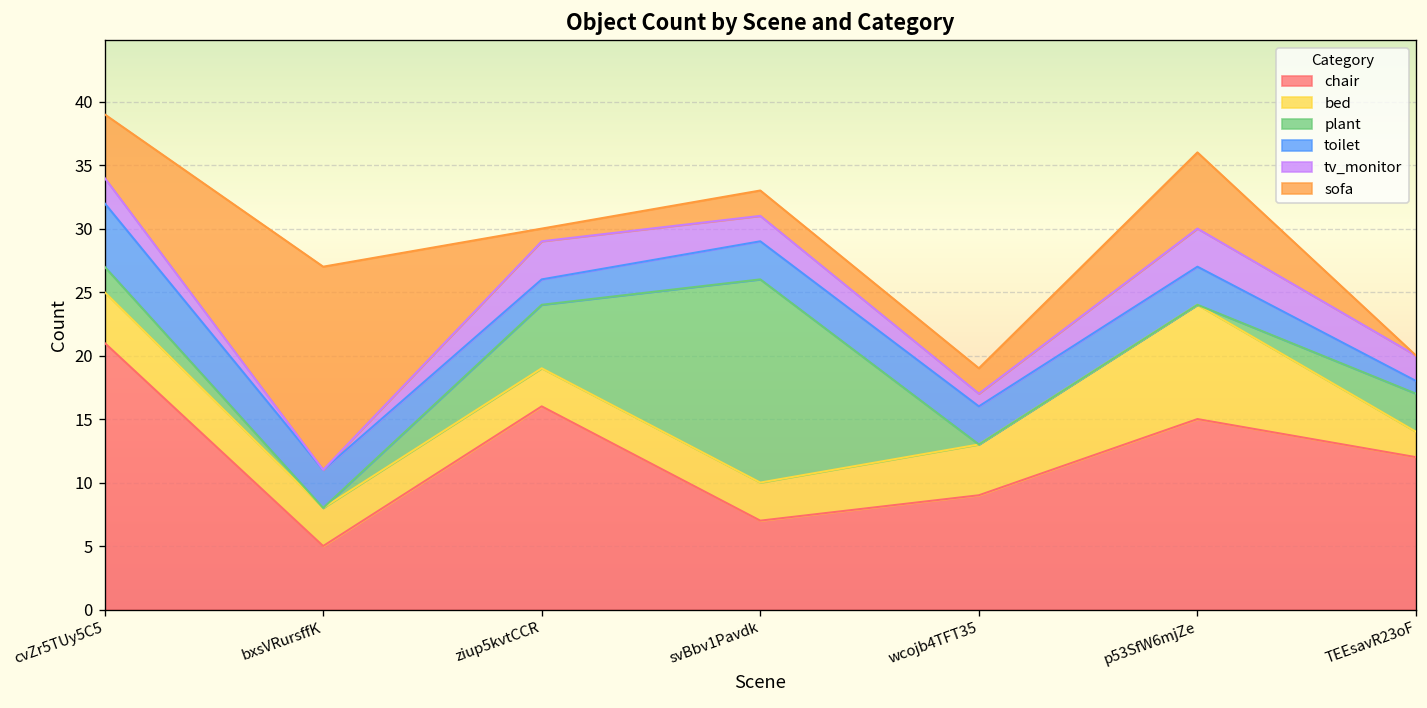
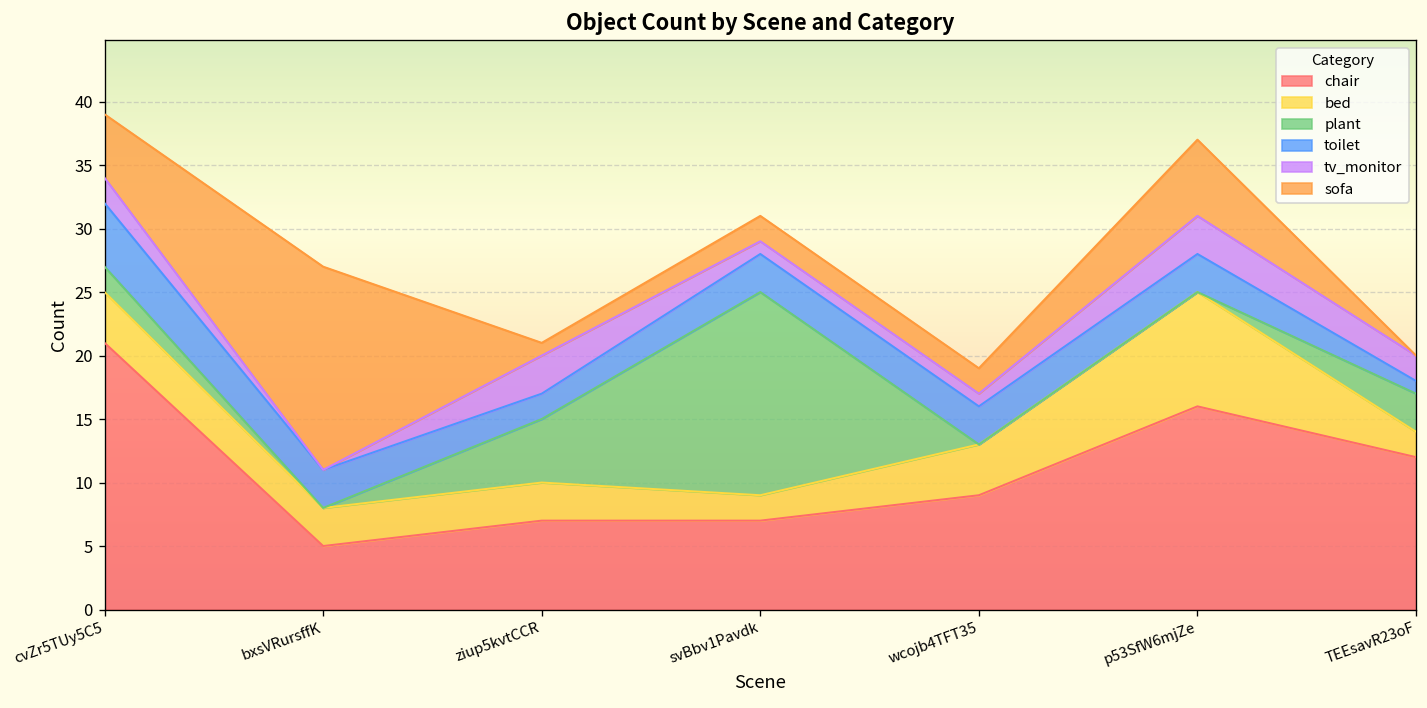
chair, ziup5kvtCCR: 16 -> 7
bed, svBbv1Pavdk: 3 -> 2
tv_monitor, svBbv1Pavdk: 2 -> 1
chair, p53SfW6mjZe: 15 -> 16
